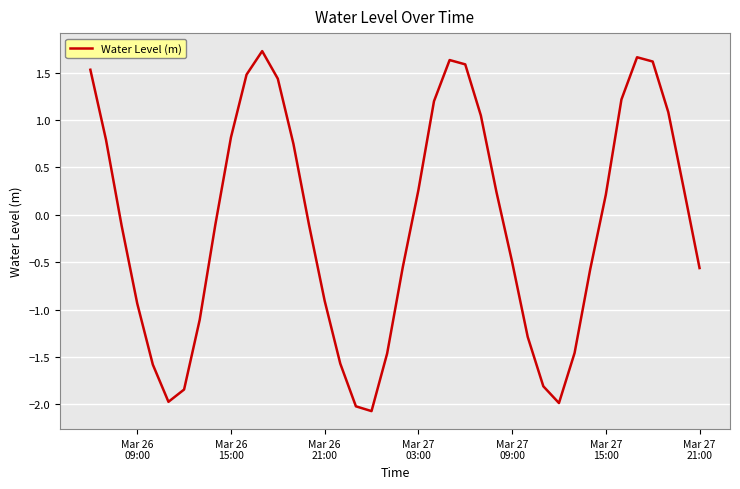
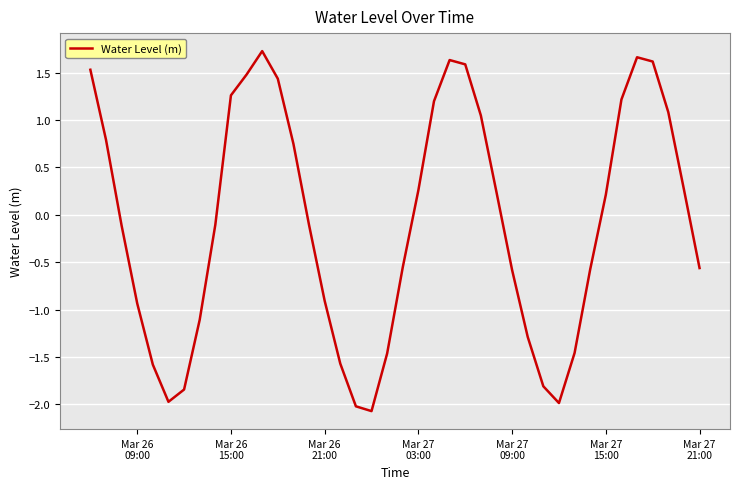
Mar 26 15:00: 0.8 -> 1.3
Mar 27 09:00: -0.5 -> -0.6
